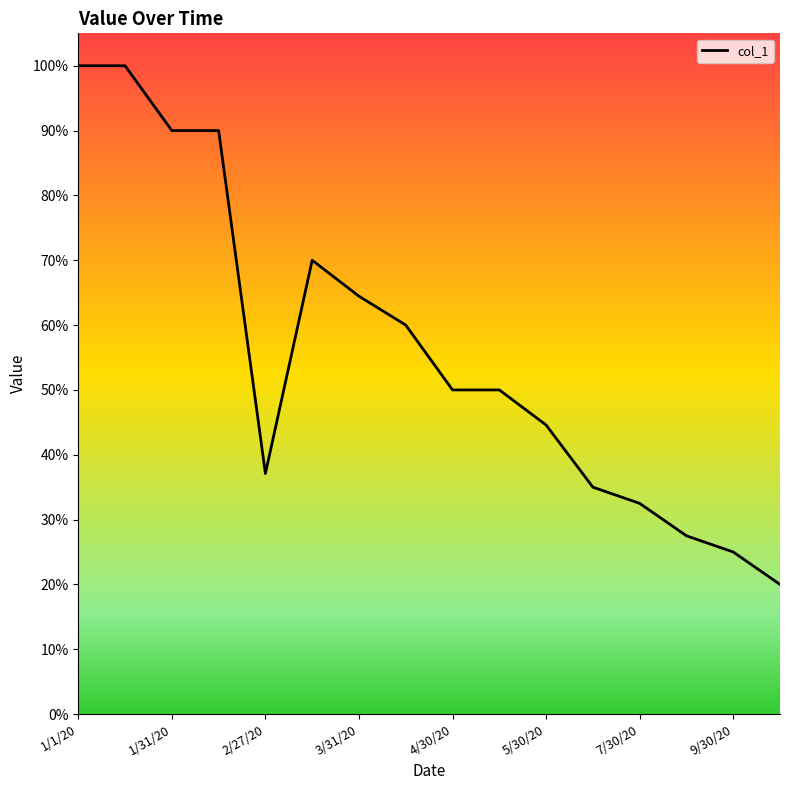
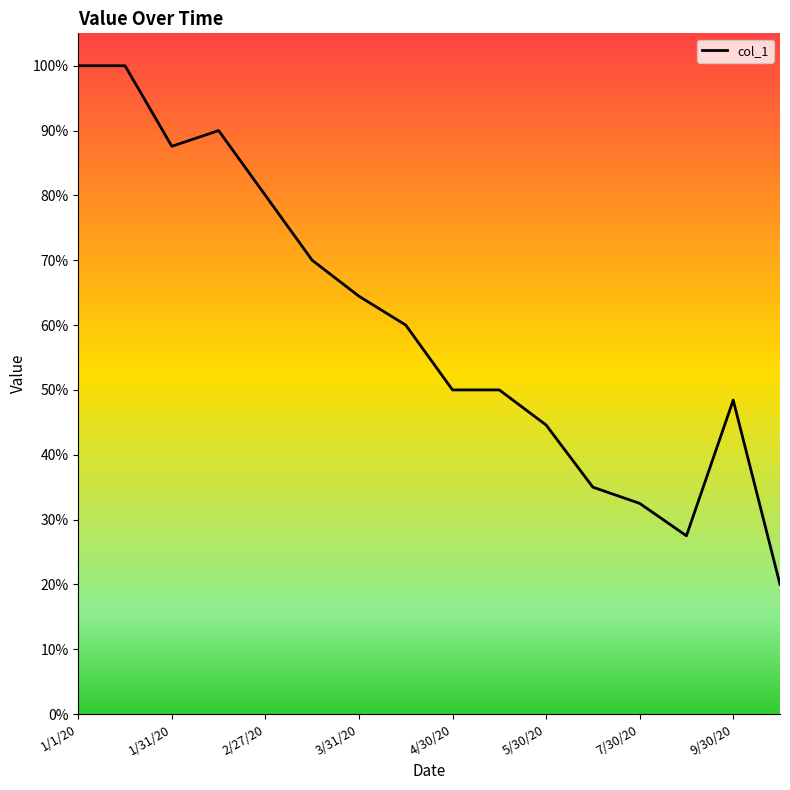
1/31/20: 90% -> 88%
2/27/20: 37% -> 80%
9/30/20: 25% -> 48%
